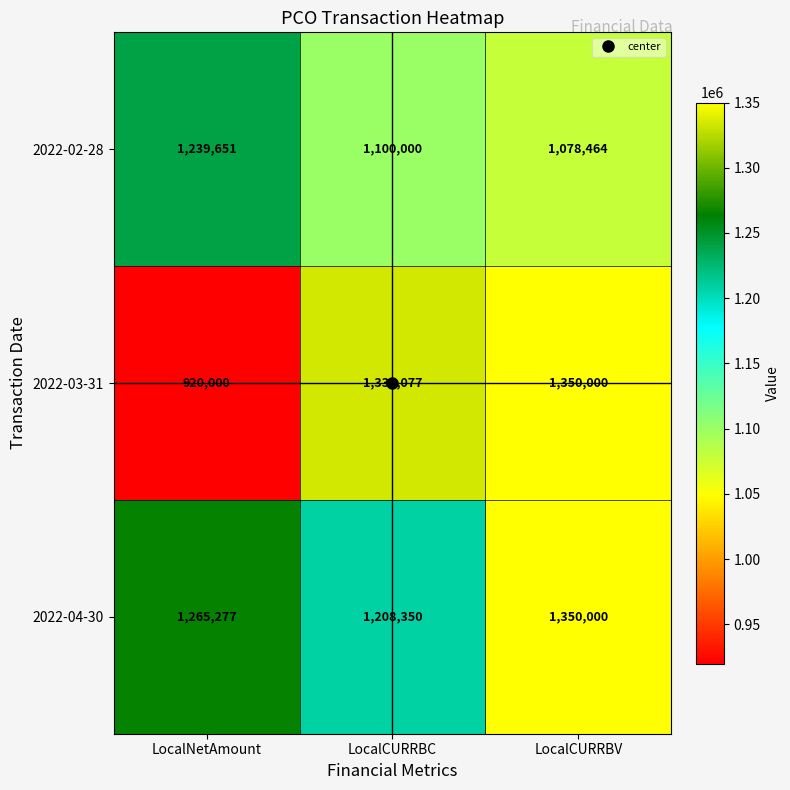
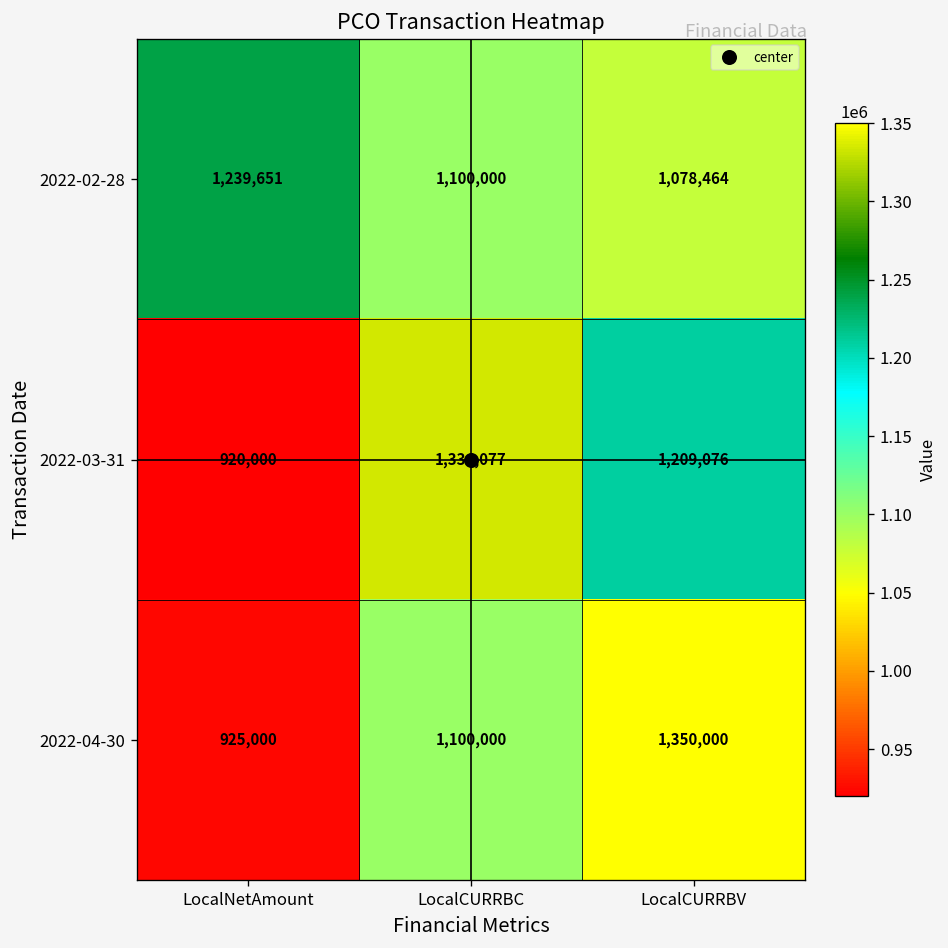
2022-03-31, LocalCURRBV: 1,350,000 -> 1,209,076
2022-04-30, LocalNetAmount: 1,265,277 -> 925,000
2022-04-30, LocalCURRBC: 1,208,350 -> 1,100,000
